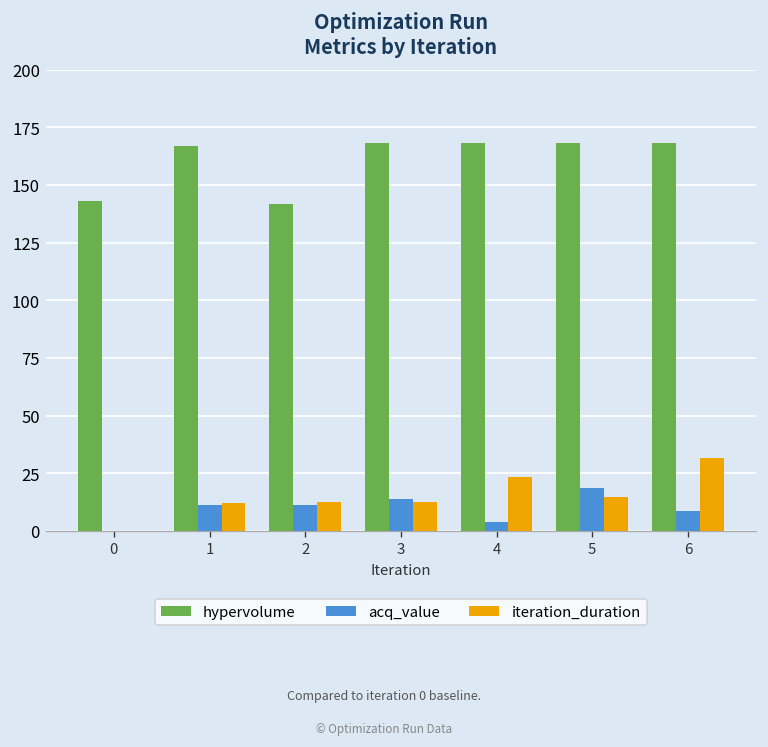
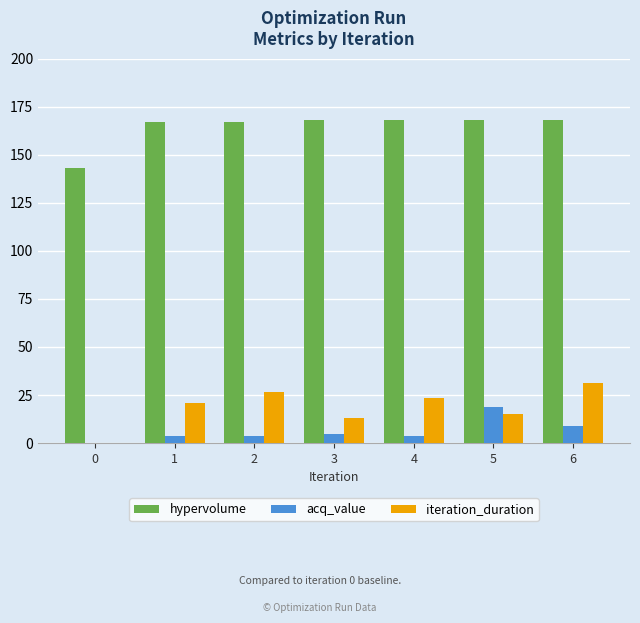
acq_value, 1: 11 -> 4
iteration_duration, 1: 12 -> 21
hypervolume, 2: 142 -> 167
acq_value, 2: 12 -> 4
iteration_duration, 2: 13 -> 26
acq_value, 3: 14 -> 5
